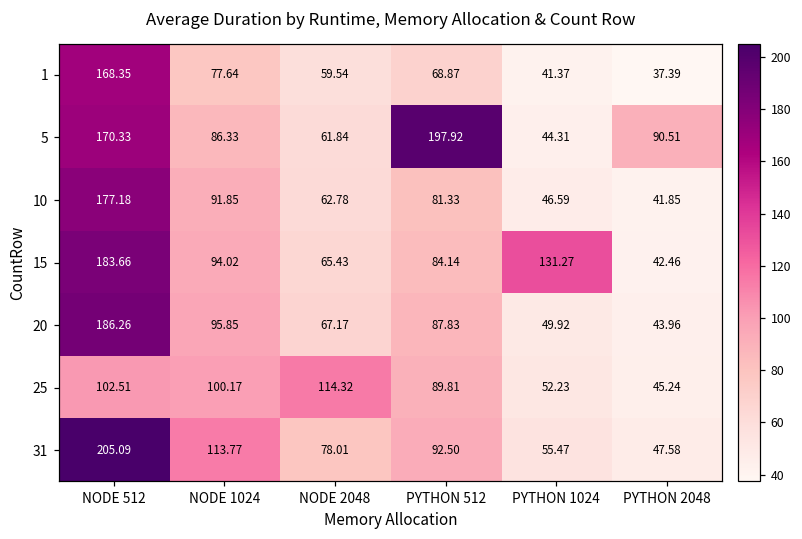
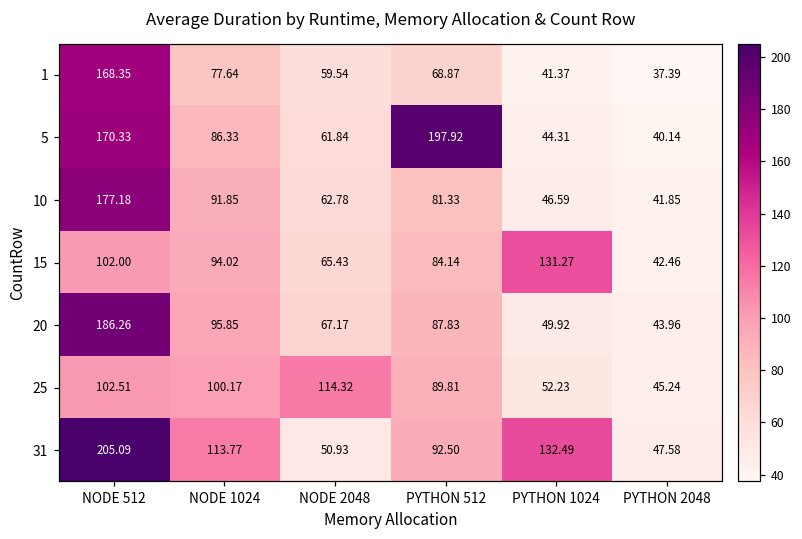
5, PYTHON 2048: 90.51 -> 40.14
15, NODE 512: 183.66 -> 102.00
31, NODE 2048: 78.01 -> 50.93
31, PYTHON 1024: 55.47 -> 132.49
